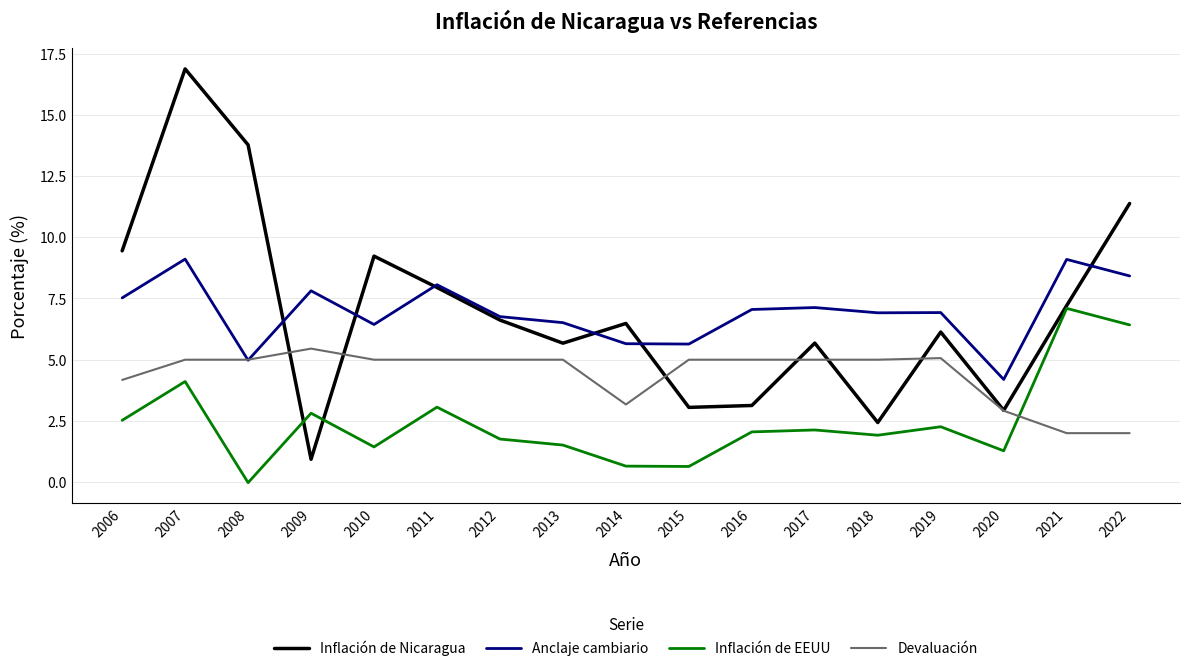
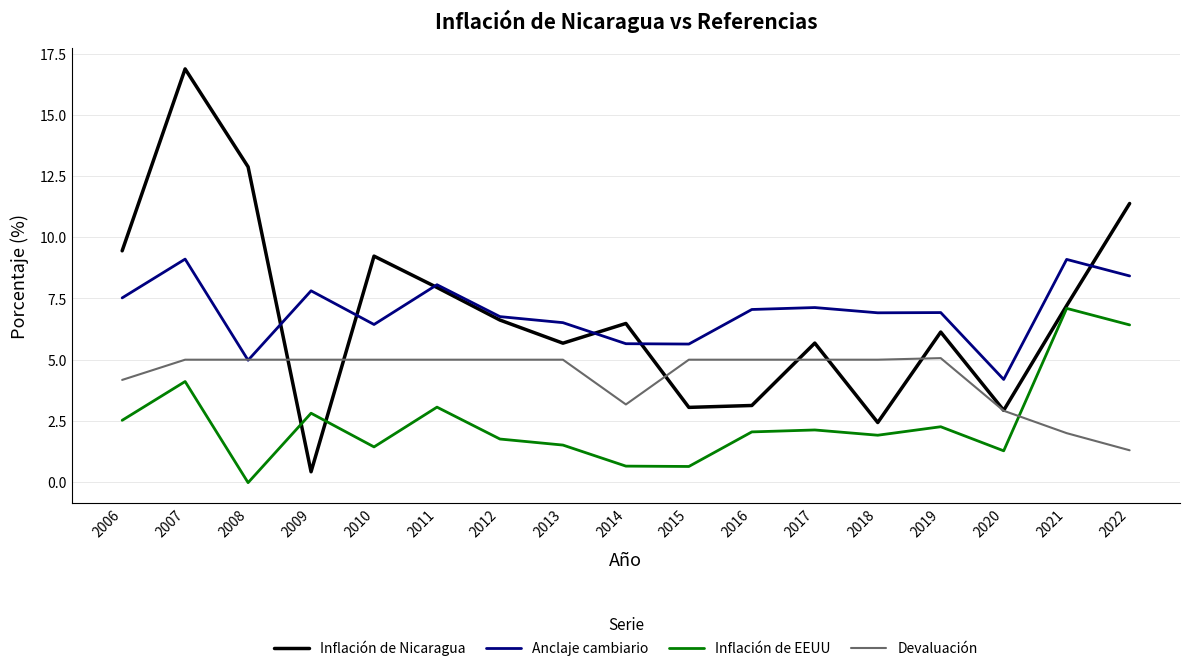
Inflación de Nicaragua, 2008: 13.8 -> 12.9
Inflación de Nicaragua, 2009: 0.9 -> 0.4
Devaluación, 2009: 5.5 -> 5.0
Devaluación, 2022: 2.0 -> 1.3
